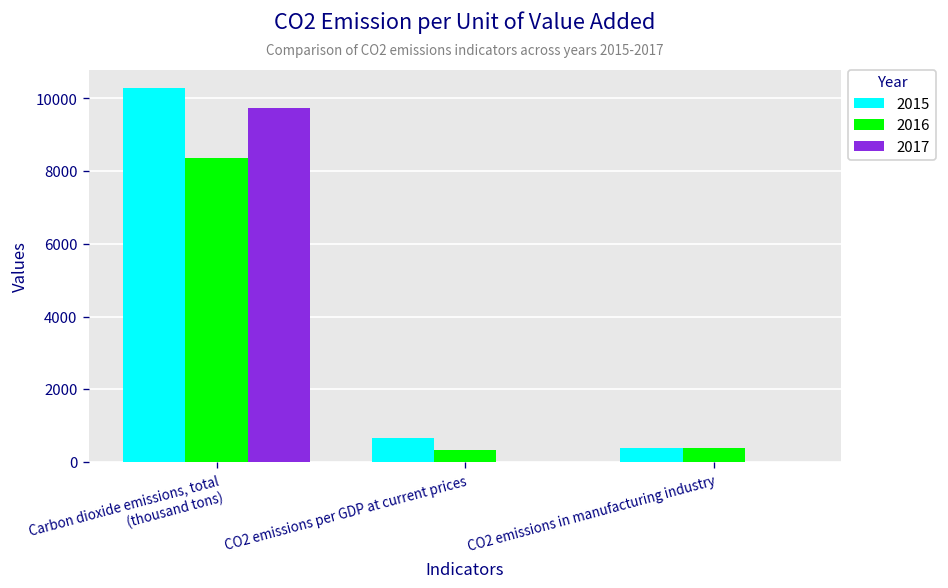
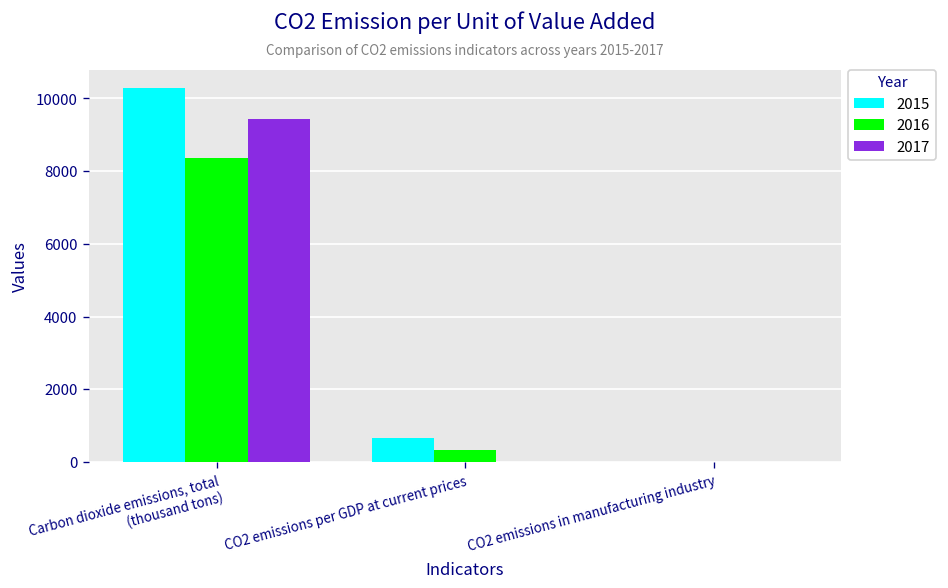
2017, Carbon dioxide emissions, total (thousand tons): 9700 -> 9400
2015, CO2 emissions in manufacturing industry: 400 -> 0
2016, CO2 emissions in manufacturing industry: 400 -> 0
